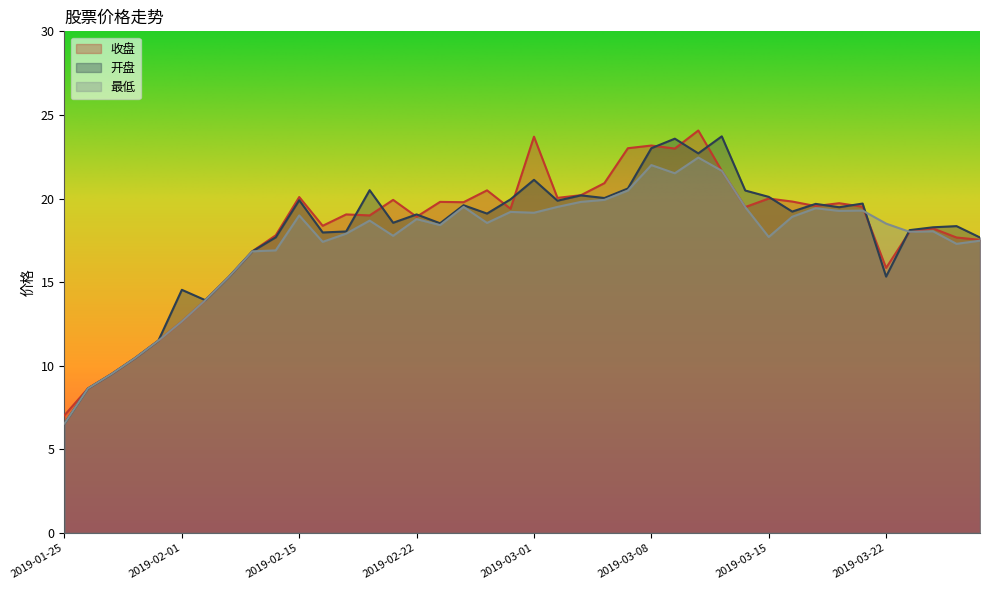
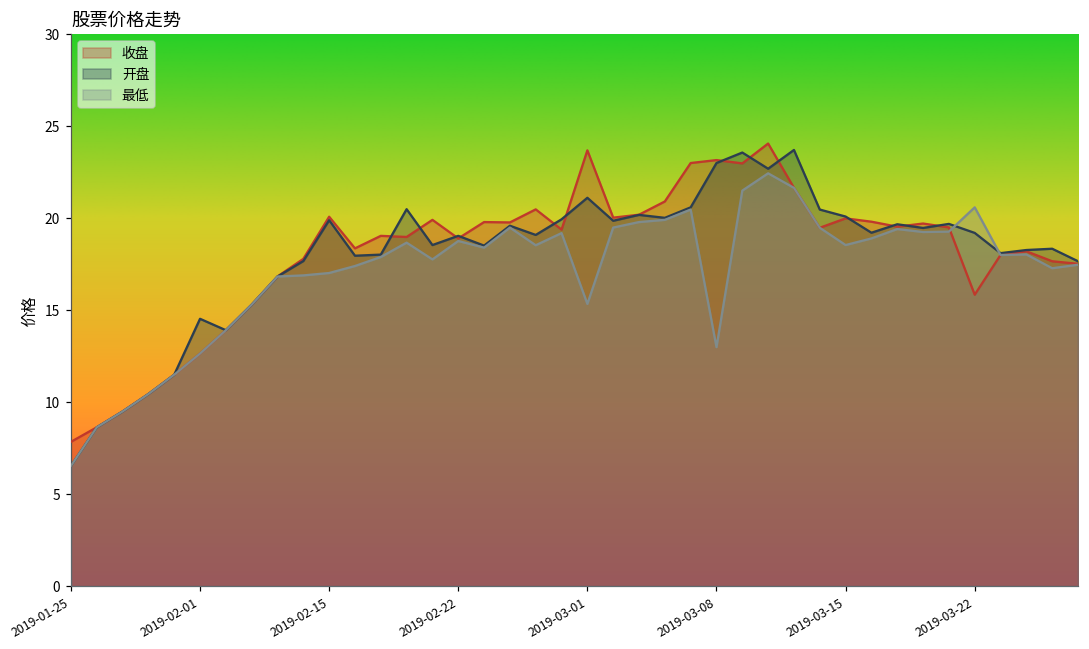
收盘, 2019-01-25: 7.0 -> 7.9
最低, 2019-02-15: 19.0 -> 17.0
最低, 2019-03-01: 19.2 -> 15.4
最低, 2019-03-08: 22 -> 13
最低, 2019-03-15: 17.7 -> 18.6
开盘, 2019-03-22: 15.3 -> 19.2
最低, 2019-03-22: 18.5 -> 20.6
